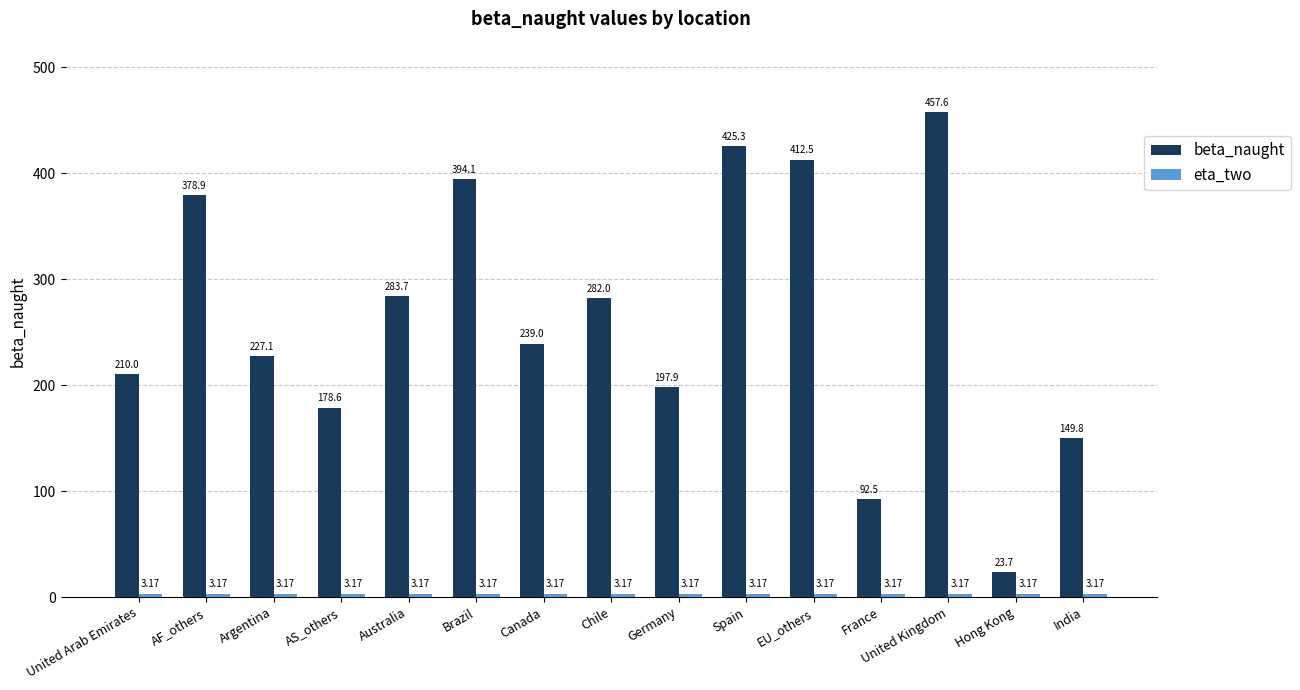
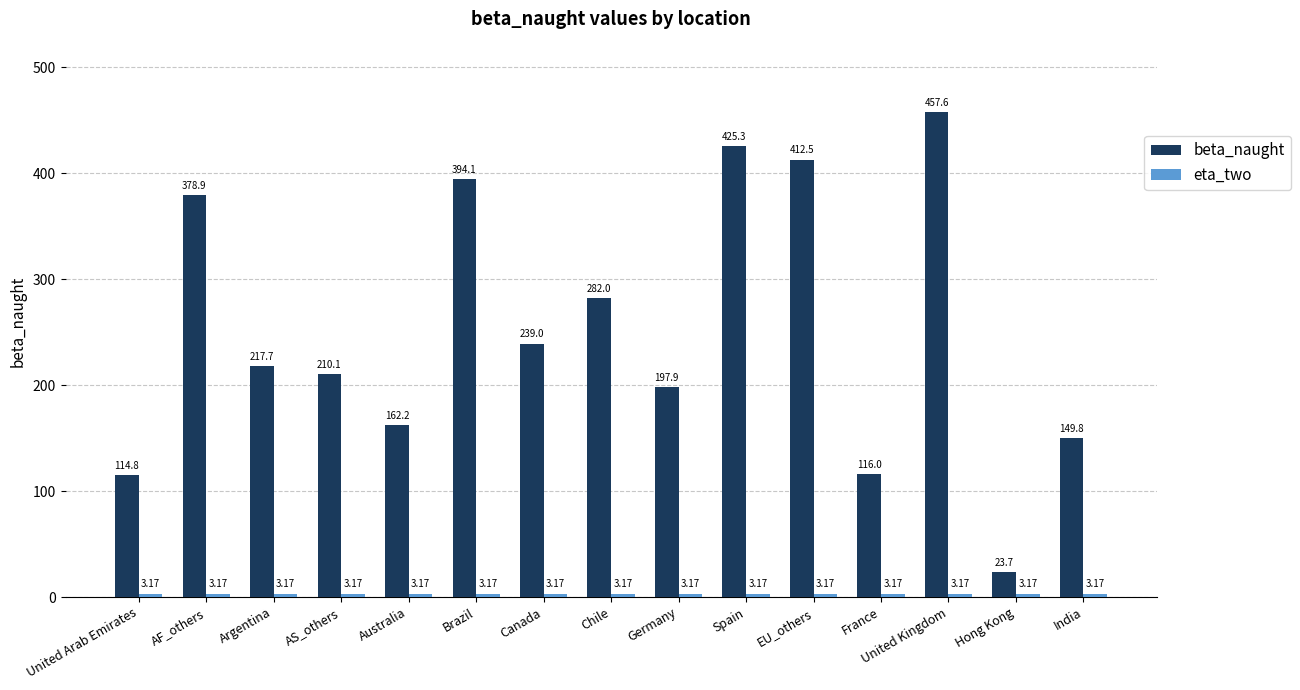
beta_naught, United Arab Emirates: 210.0 -> 114.8
beta_naught, Argentina: 227.1 -> 217.7
beta_naught, AS_others: 178.6 -> 210.1
beta_naught, Australia: 283.7 -> 162.2
beta_naught, France: 92.5 -> 116.0
